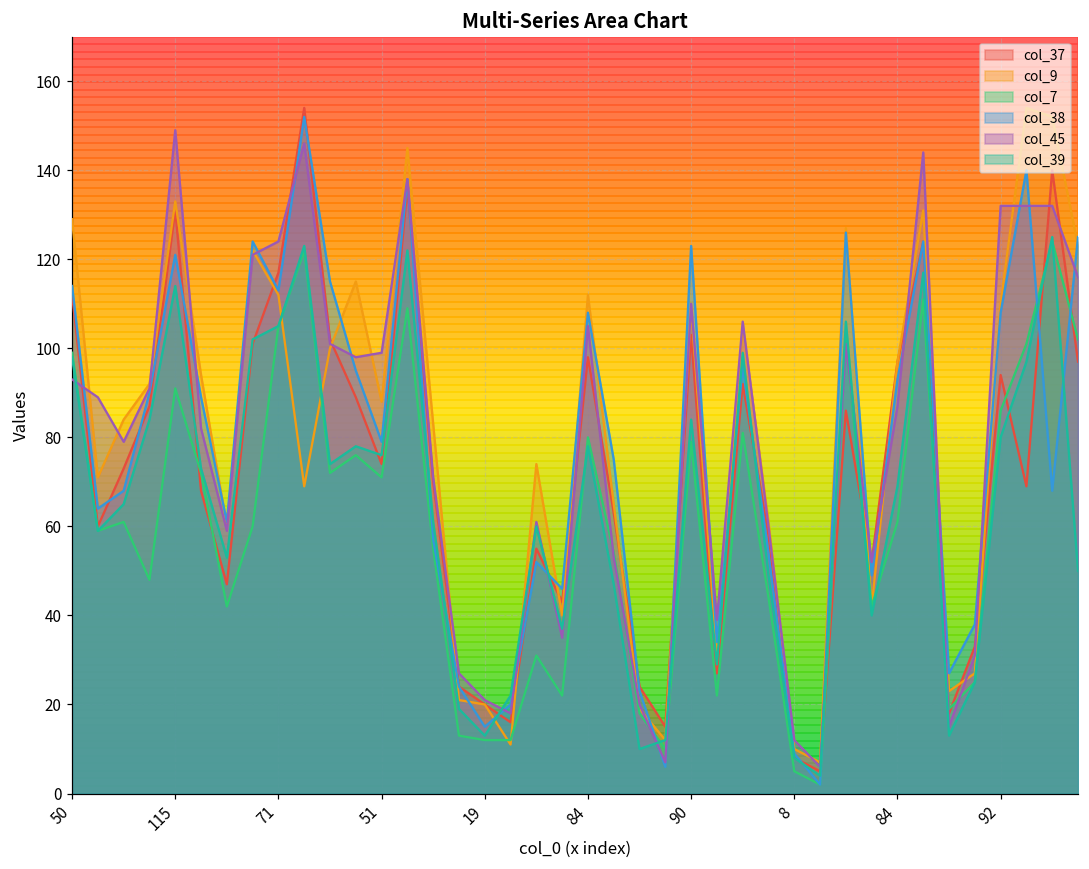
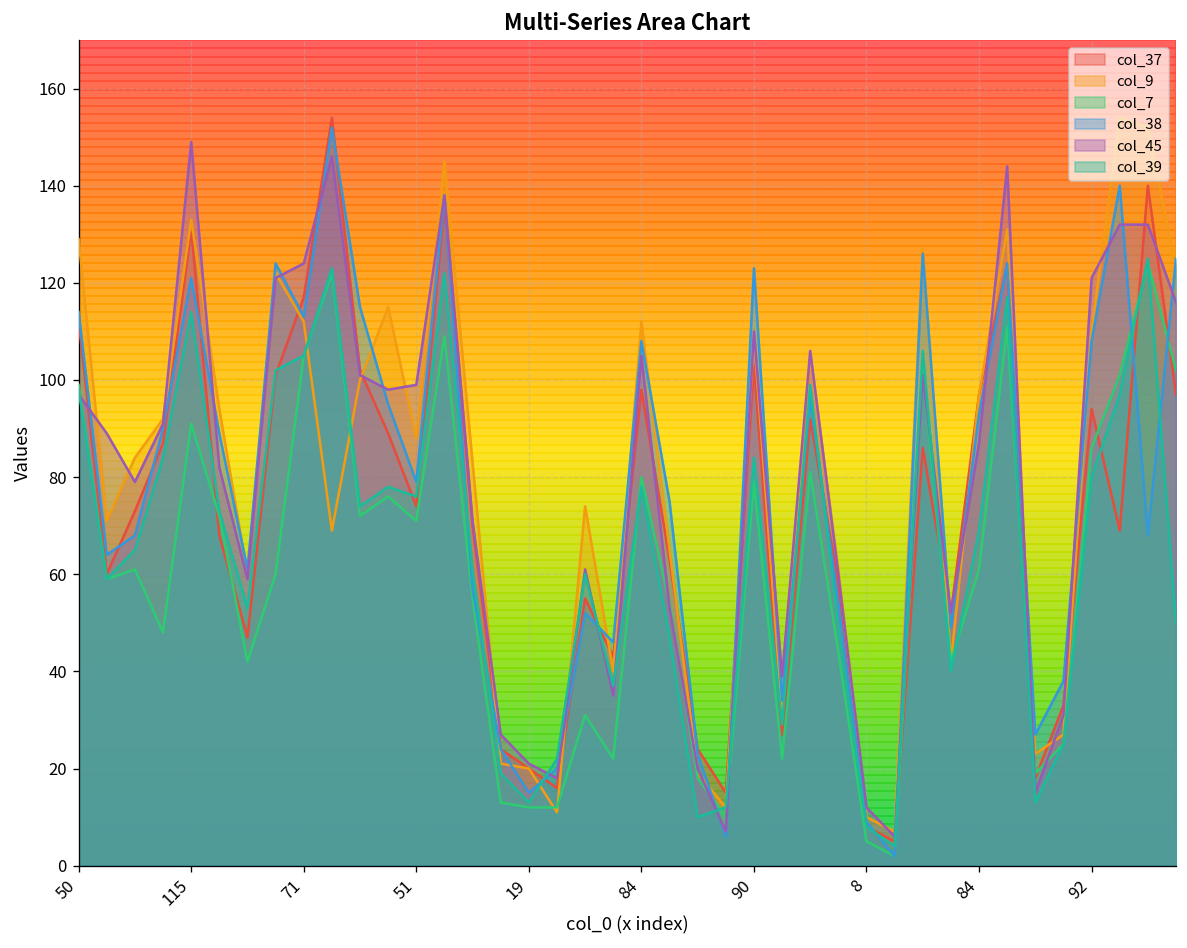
col_45, 50: 93 -> 97
col_45, 92: 132 -> 121
